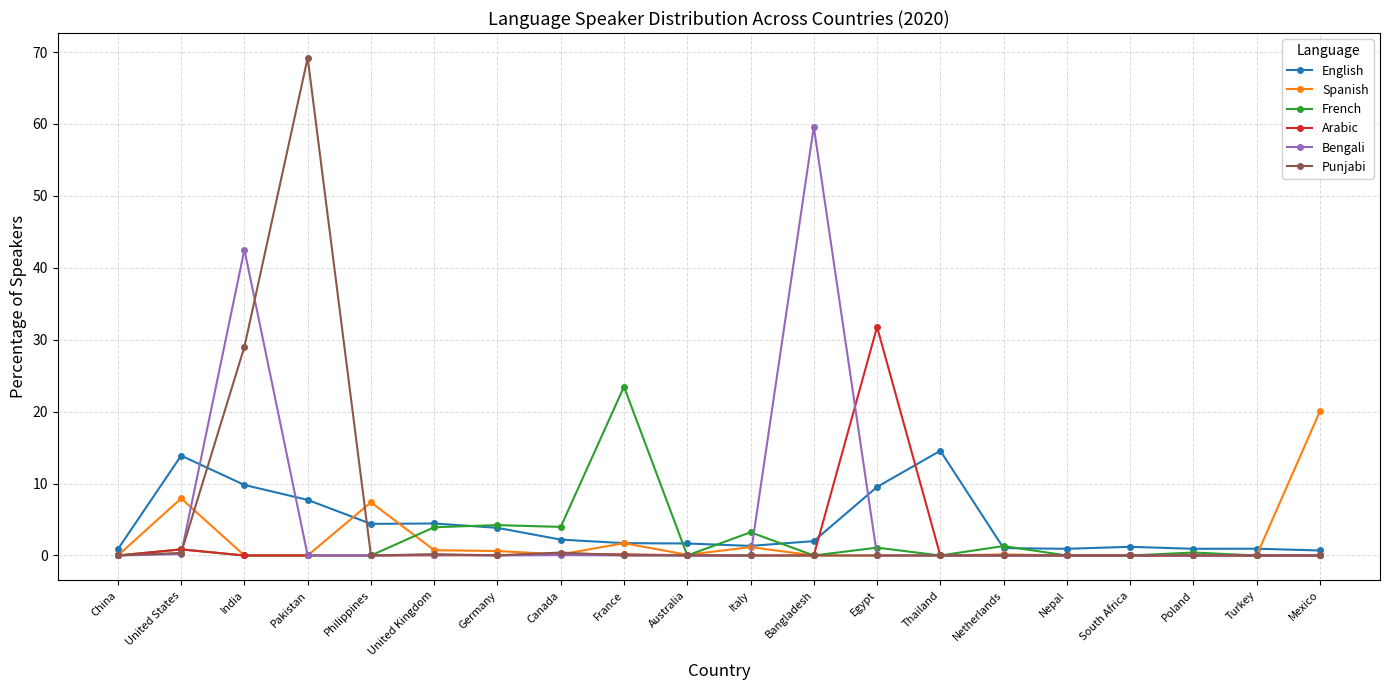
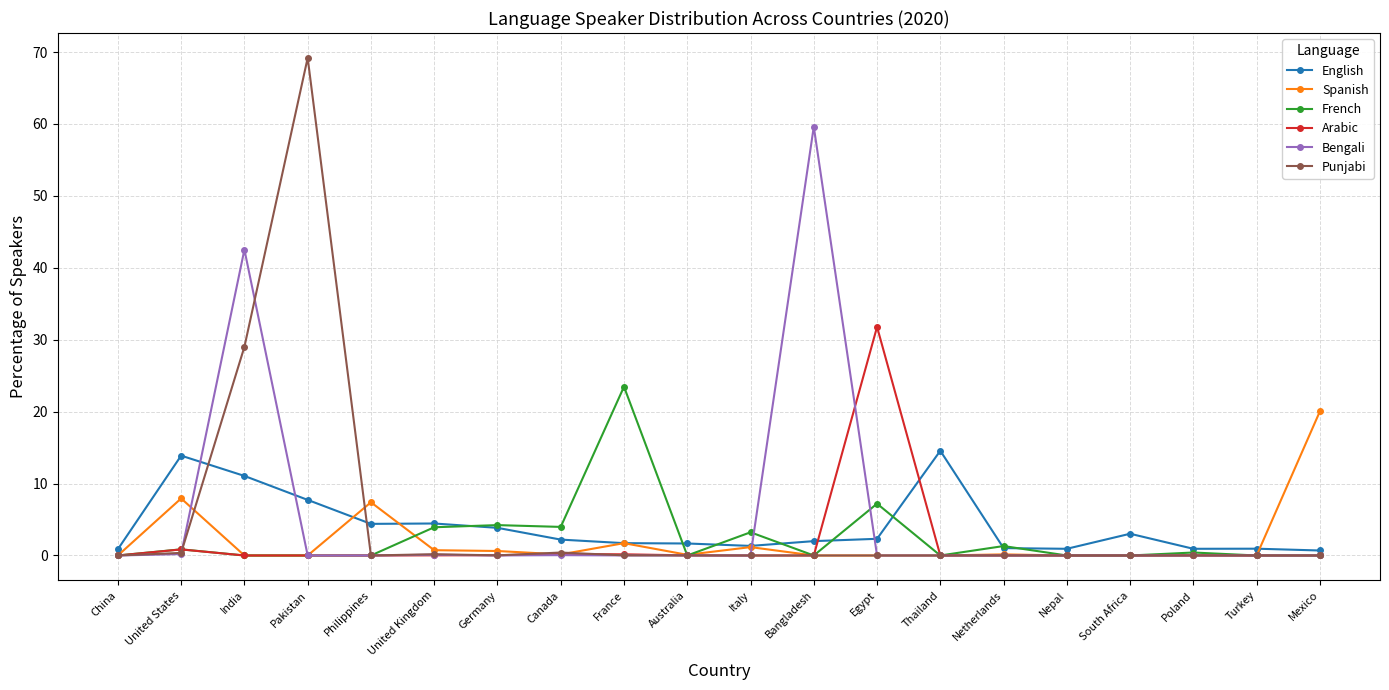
English, India: 10 -> 11
English, Egypt: 10 -> 2
French, Egypt: 1 -> 7
English, South Africa: 1 -> 3
